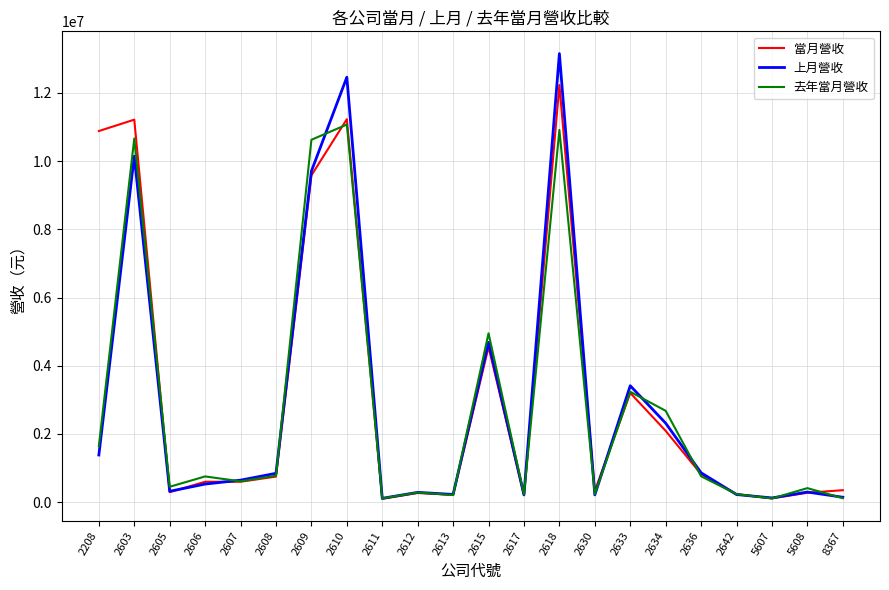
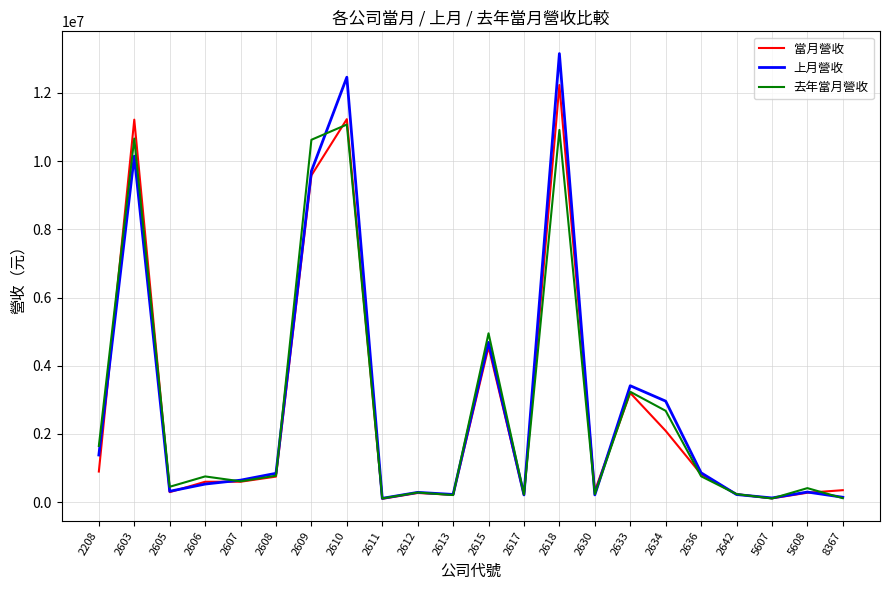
當月營收, 2208: 10900000 -> 900000
上月營收, 2634: 2300000 -> 3000000
